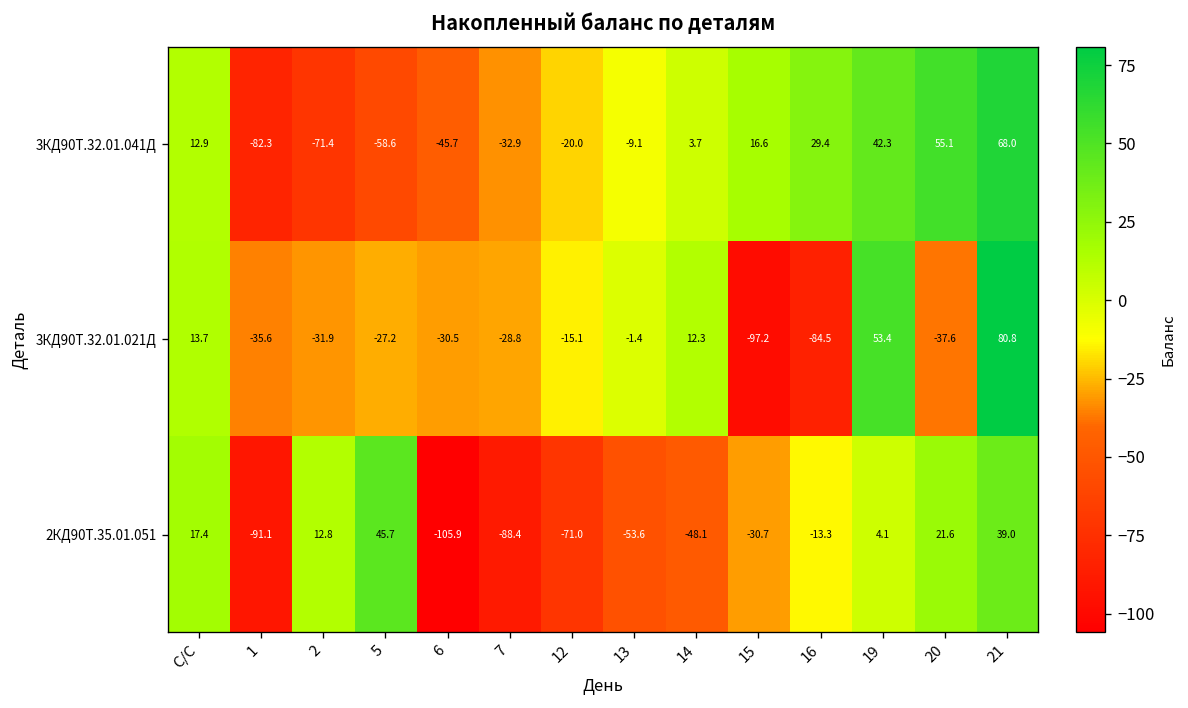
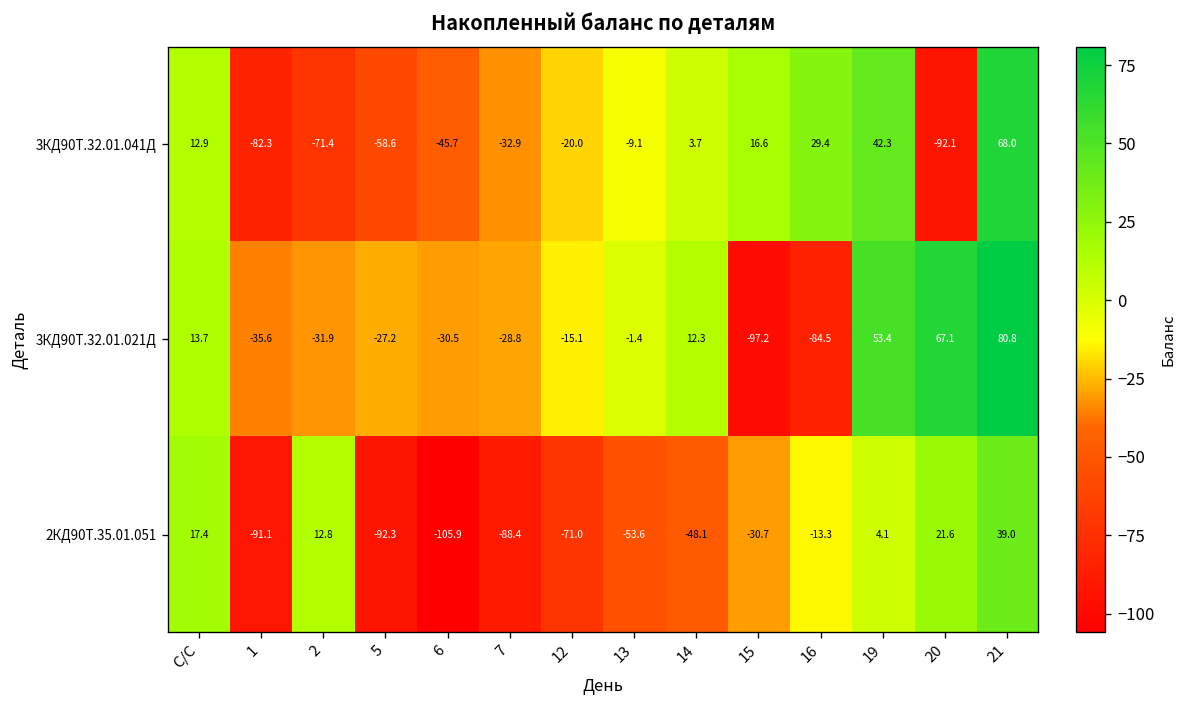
3КД90Т.32.01.041Д, 20: 55.1 -> -92.1
3КД90Т.32.01.021Д, 20: -37.6 -> 67.1
2КД90Т.35.01.051, 5: 45.7 -> -92.3
